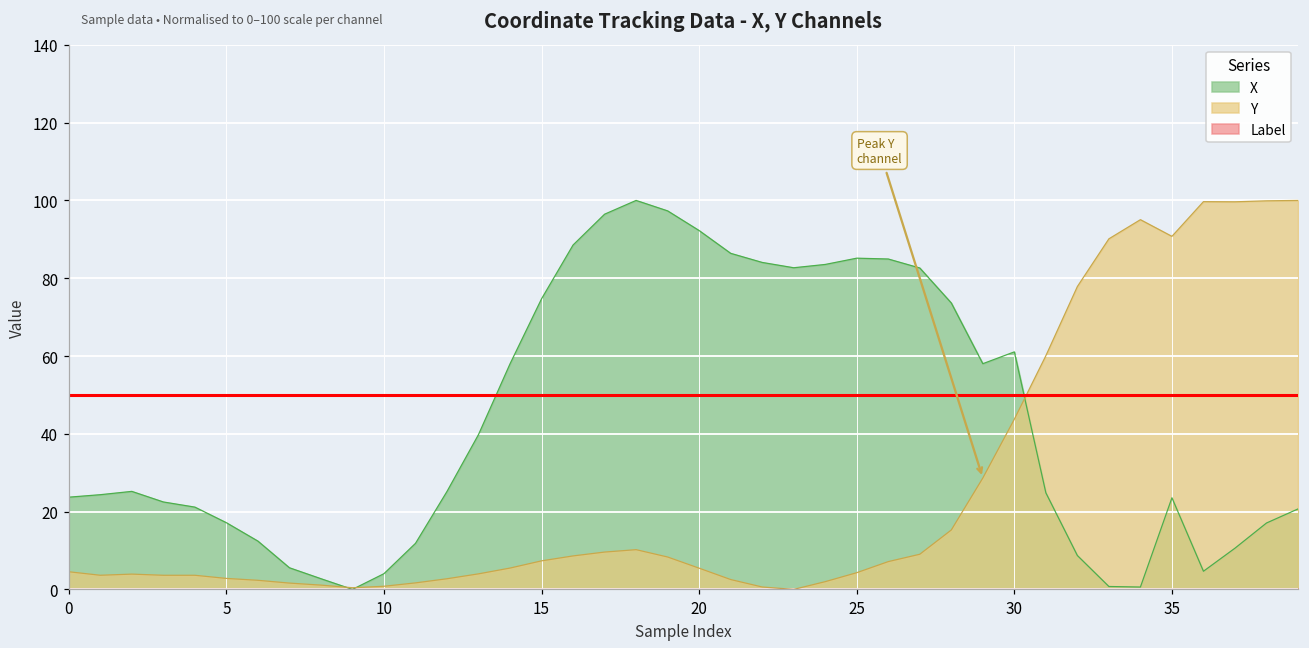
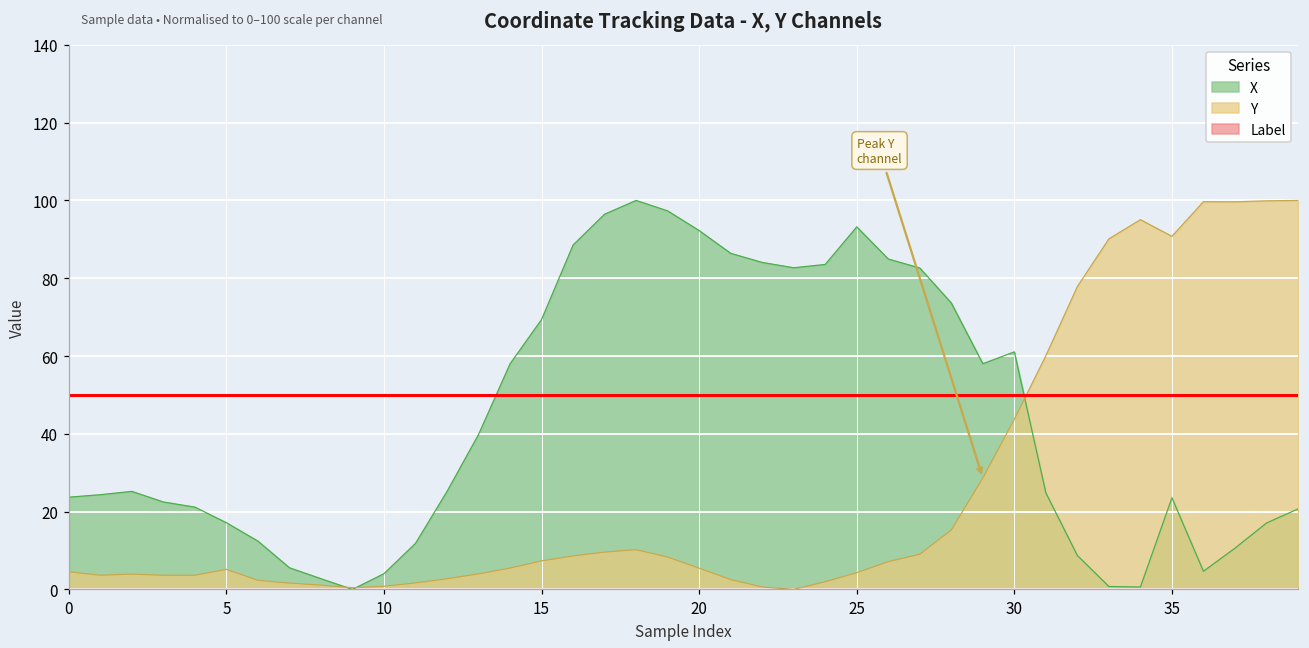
Y, 5: 3 -> 5
X, 15: 75 -> 69
X, 25: 85 -> 93
